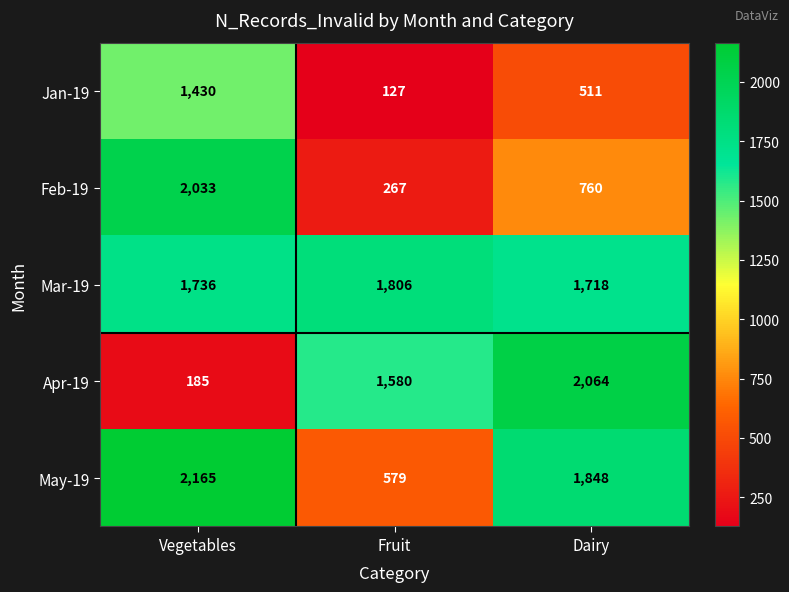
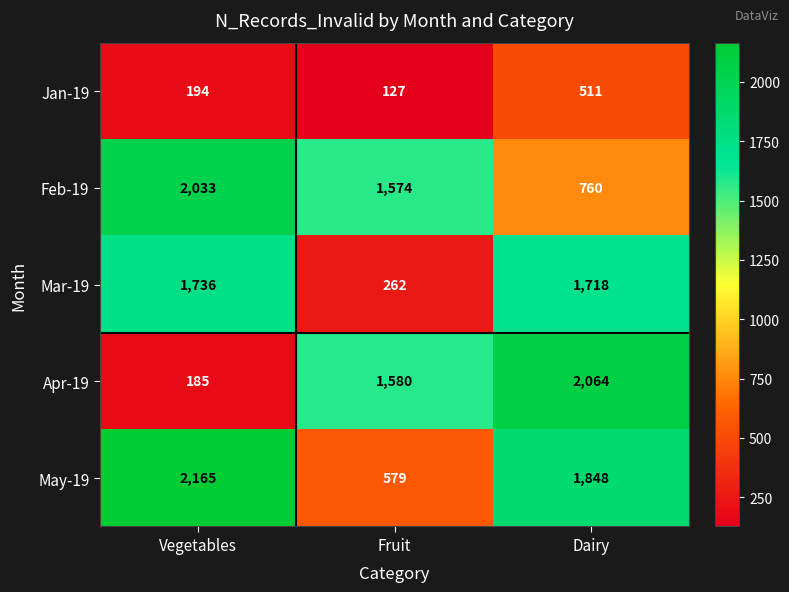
Jan-19, Vegetables: 1,430 -> 194
Feb-19, Fruit: 267 -> 1,574
Mar-19, Fruit: 1,806 -> 262
